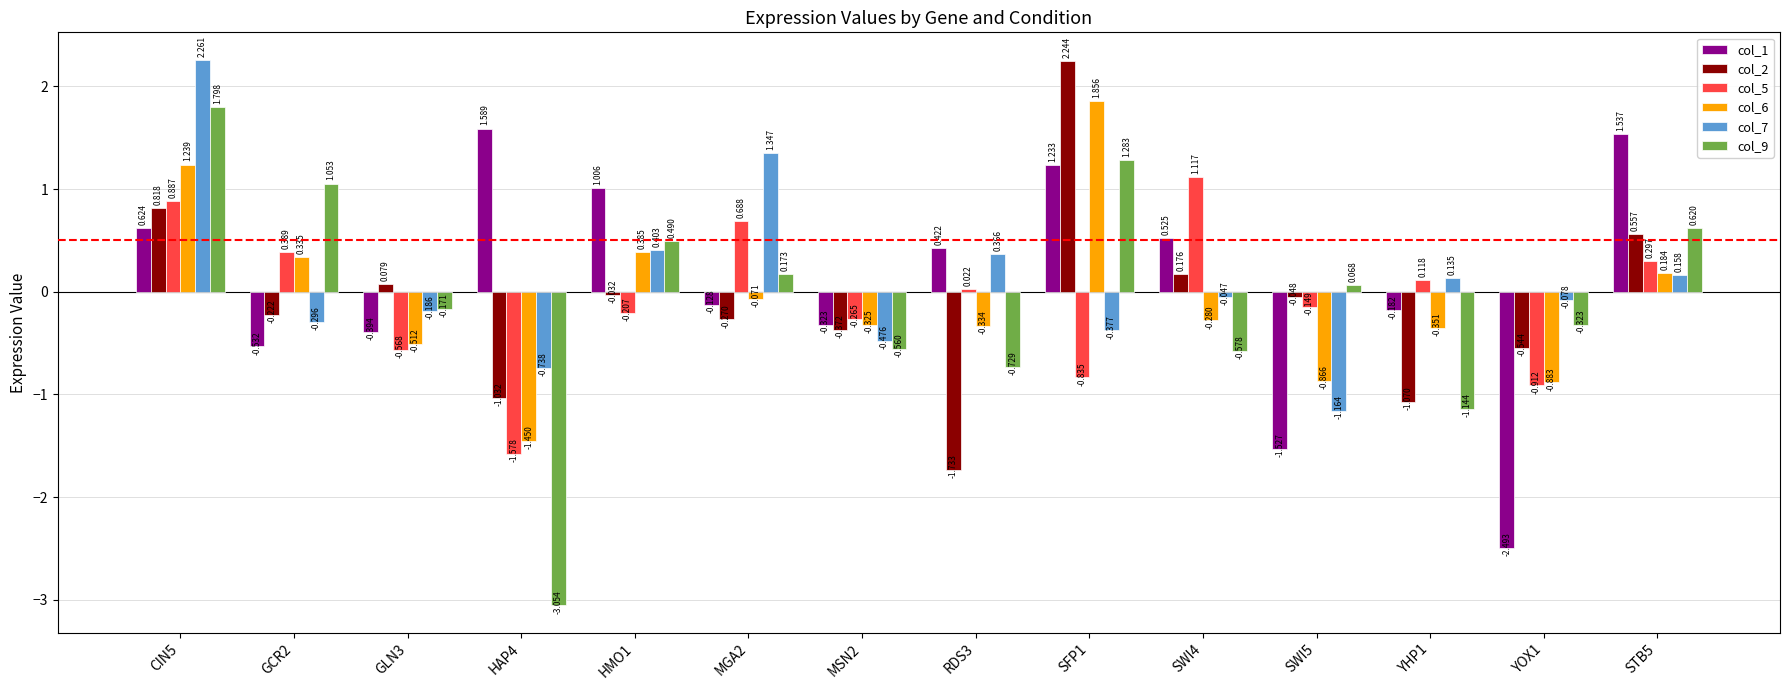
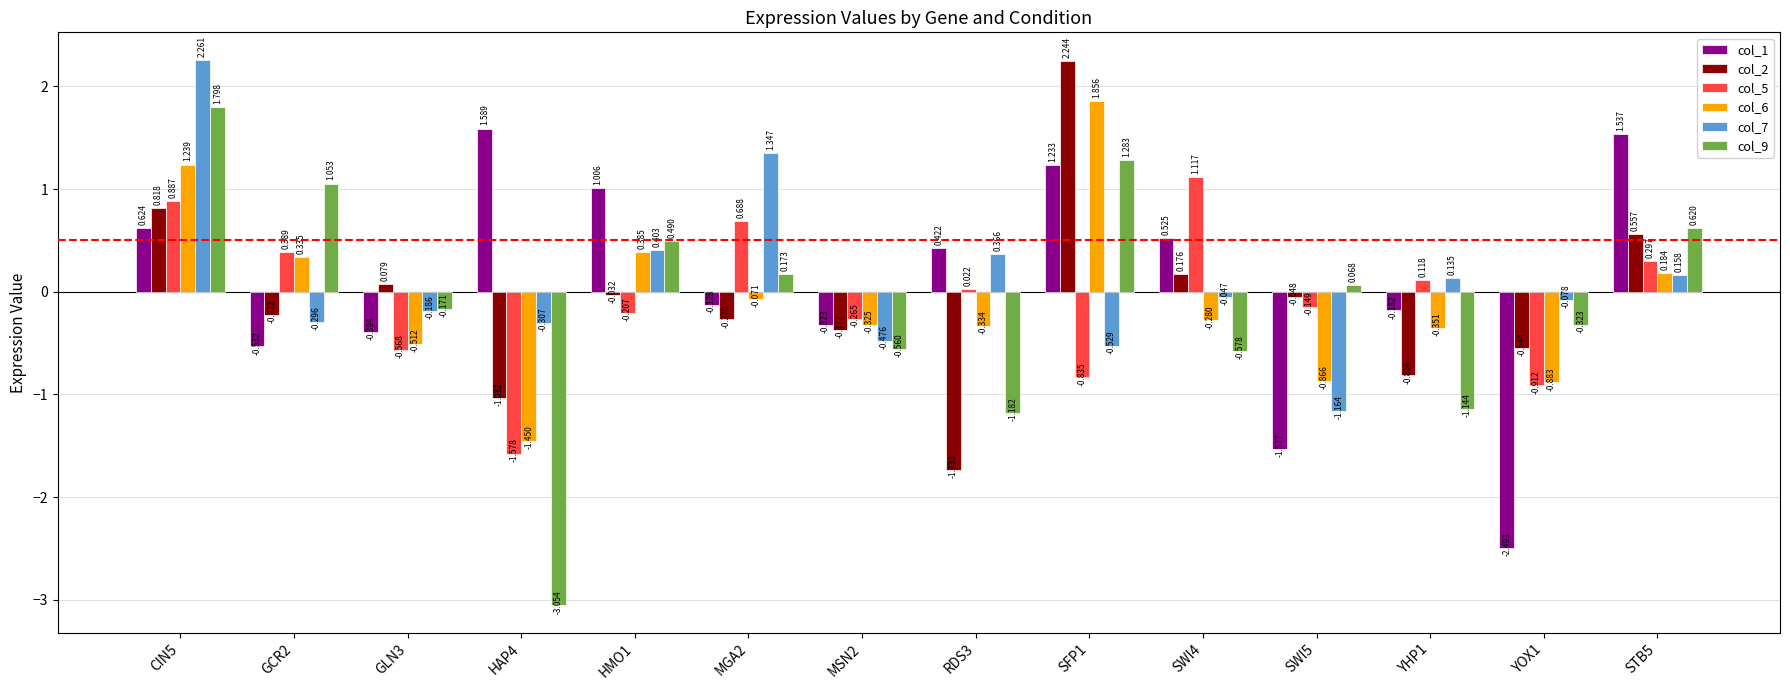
col_7, HAP4: -0.738 -> -0.307
col_9, RDS3: -0.729 -> -1.182
col_7, SFP1: -0.377 -> -0.529
col_2, YHP1: -1.070 -> -0.816
